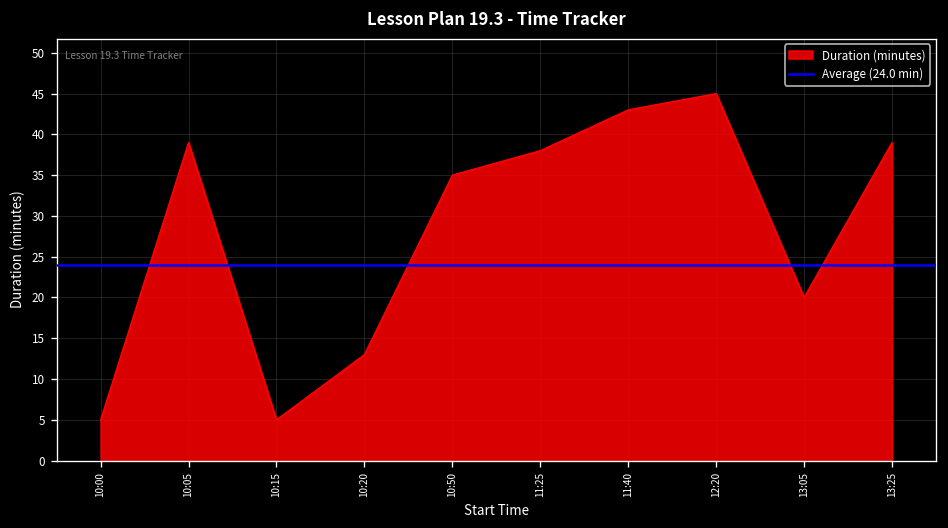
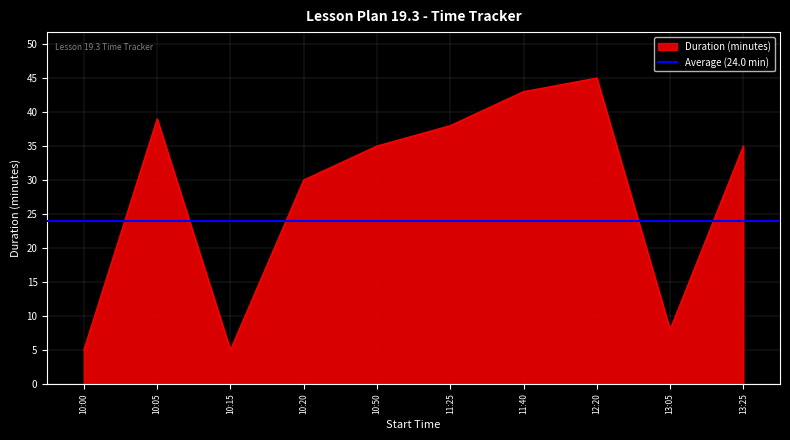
10:20: 13 -> 30
13:05: 20 -> 8
13:25: 39 -> 35
